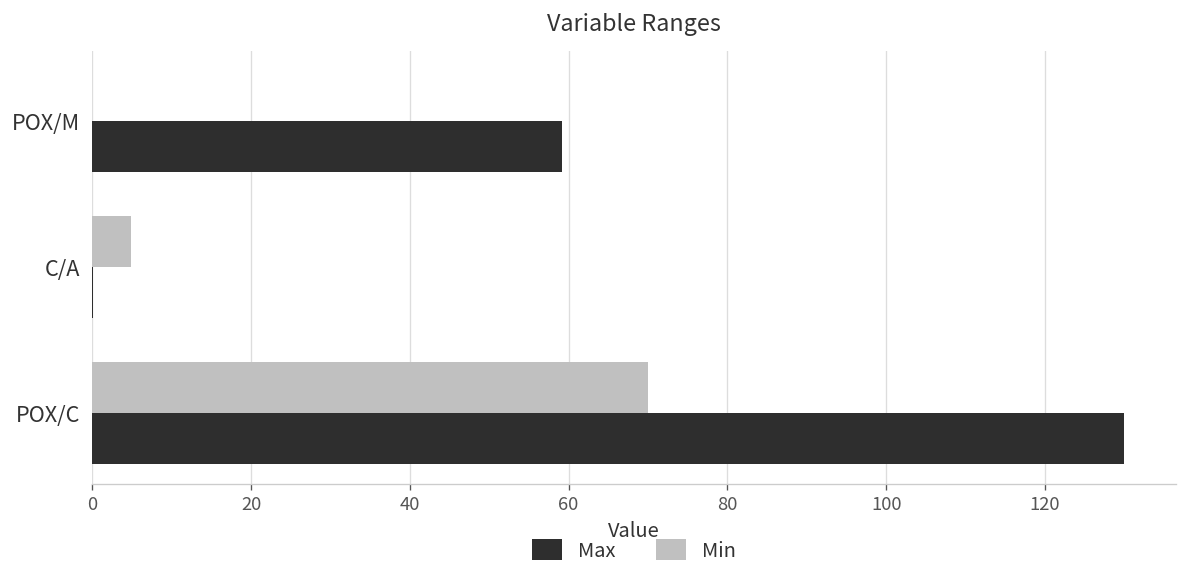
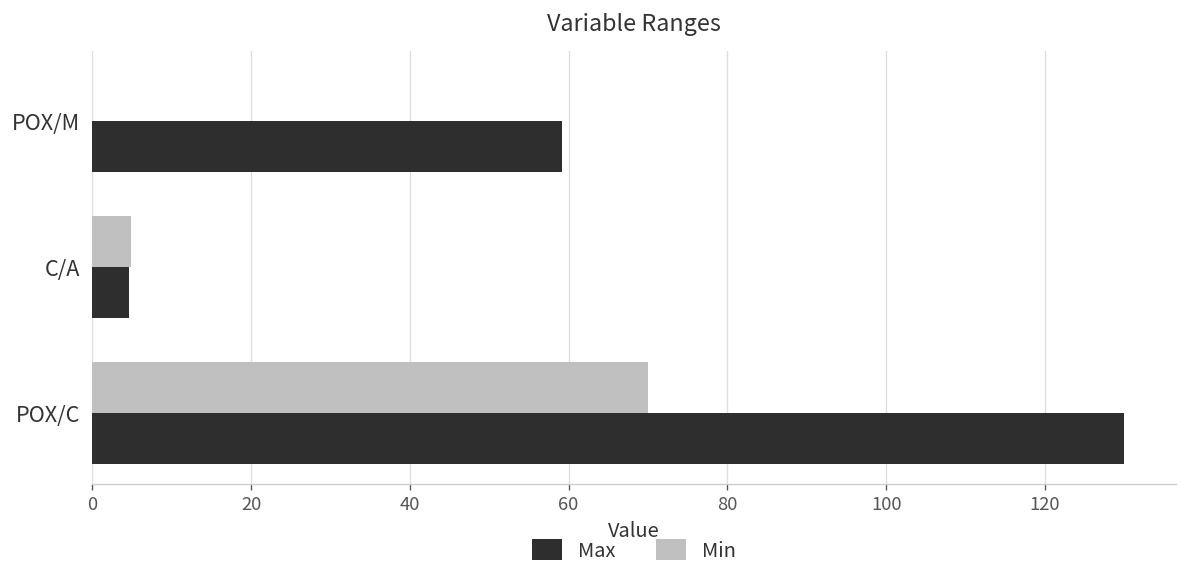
Max, C/A: 0 -> 5
